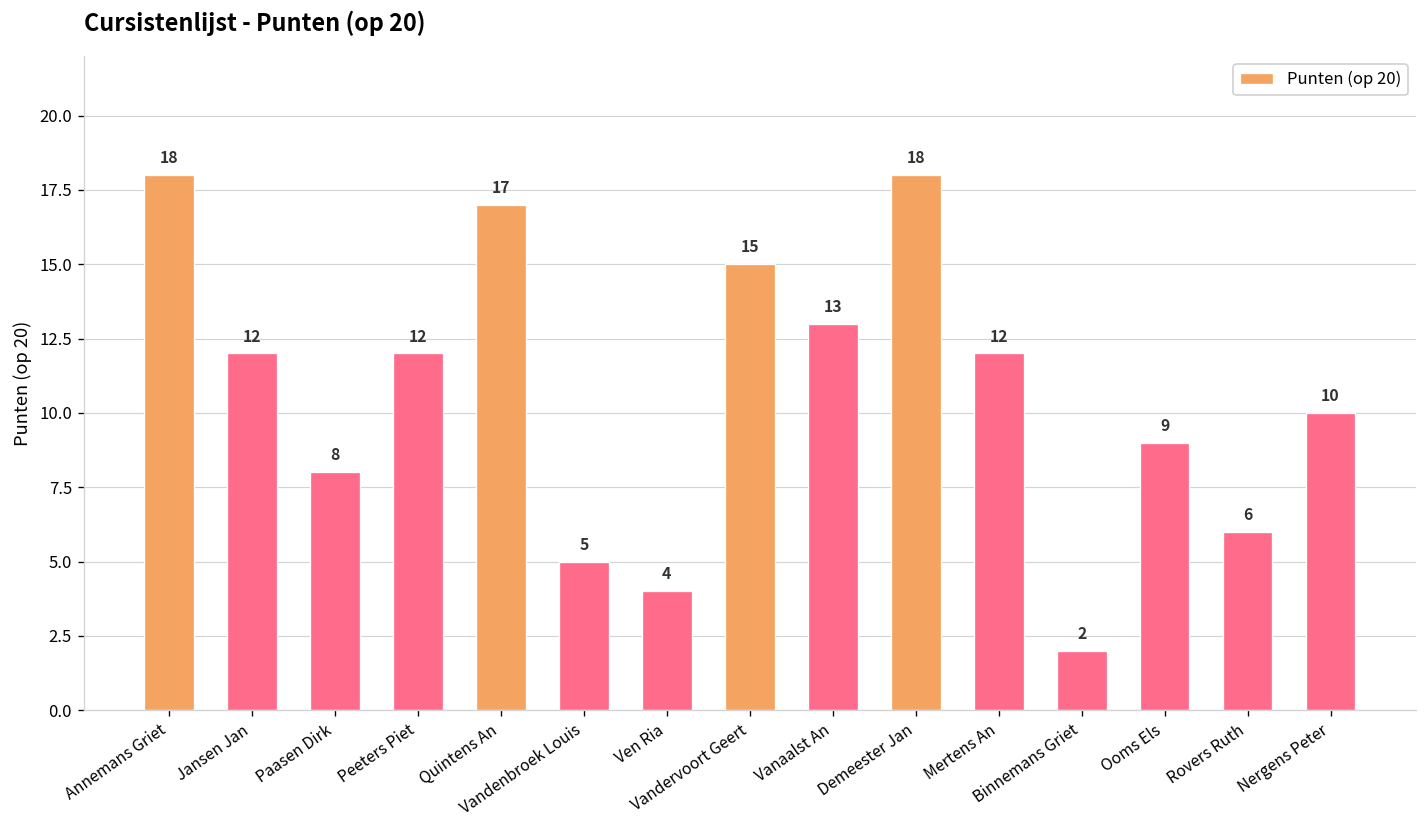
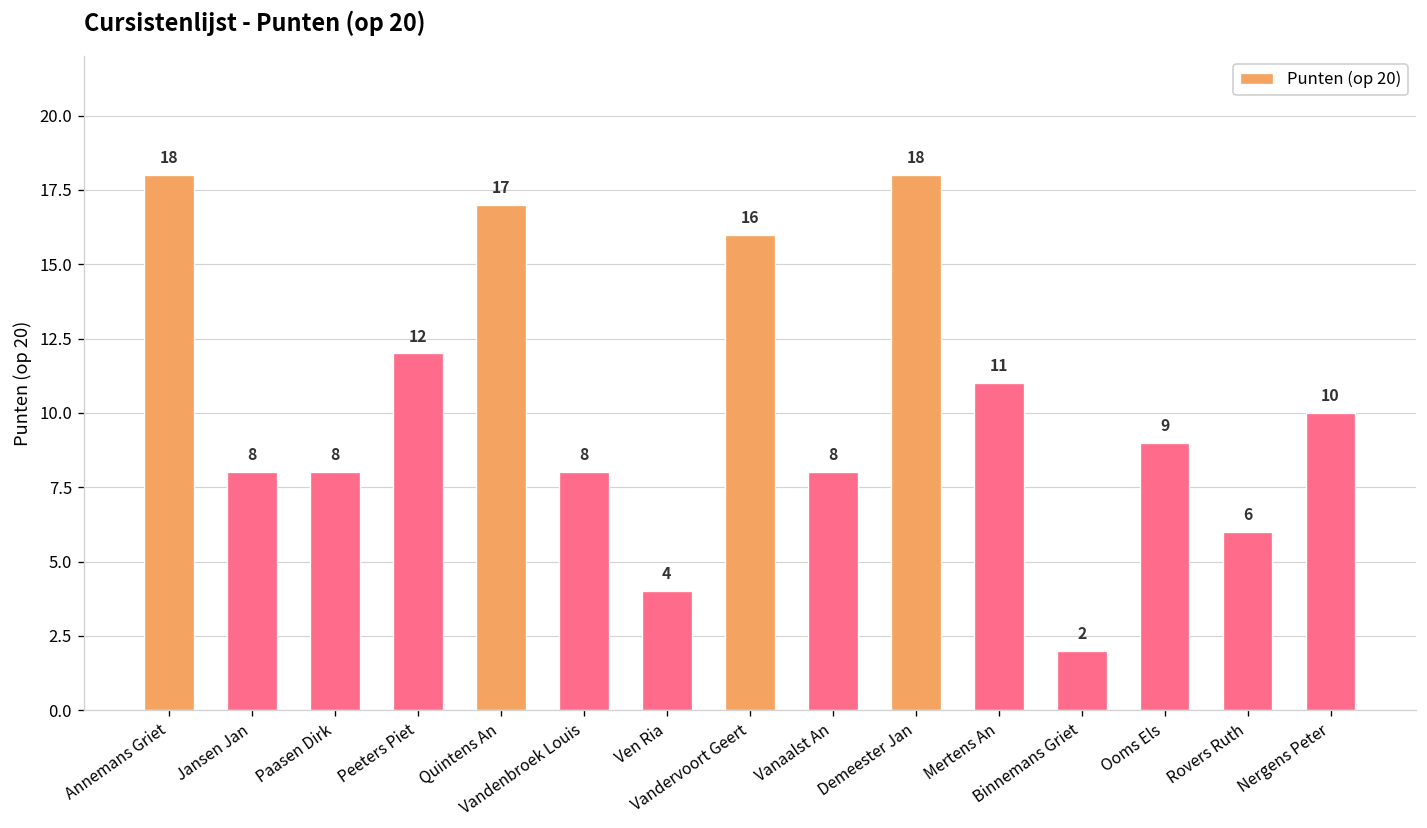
Jansen Jan: 12 -> 8
Vandenbroek Louis: 5 -> 8
Vandervoort Geert: 15 -> 16
Vanaalst An: 13 -> 8
Mertens An: 12 -> 11
